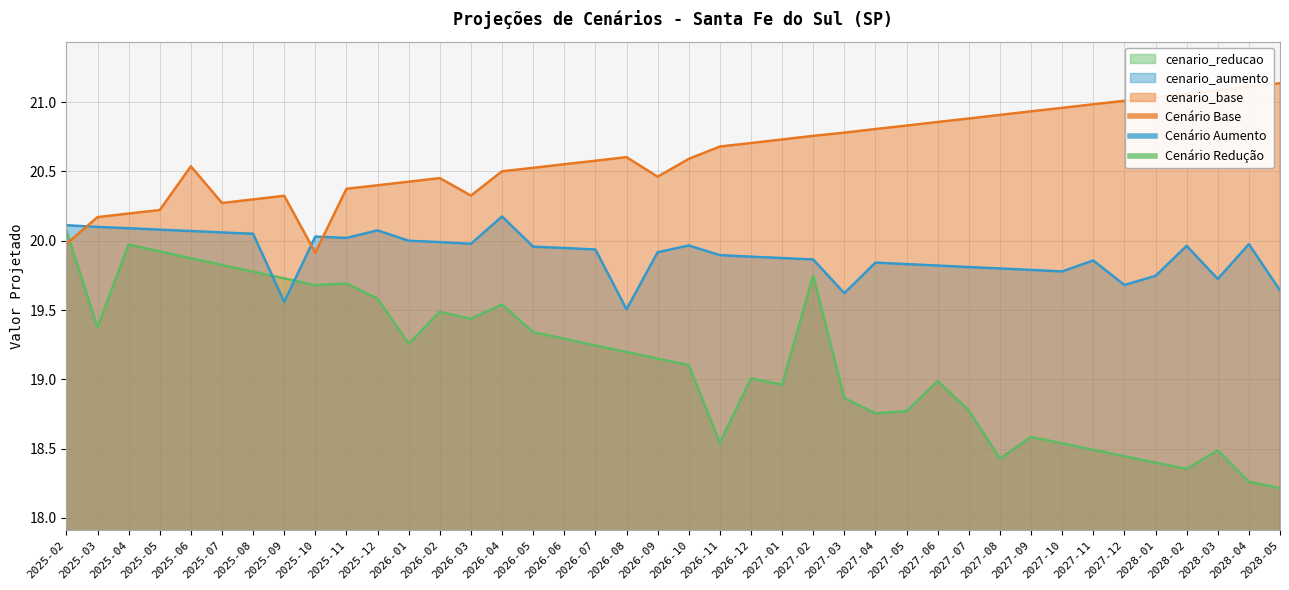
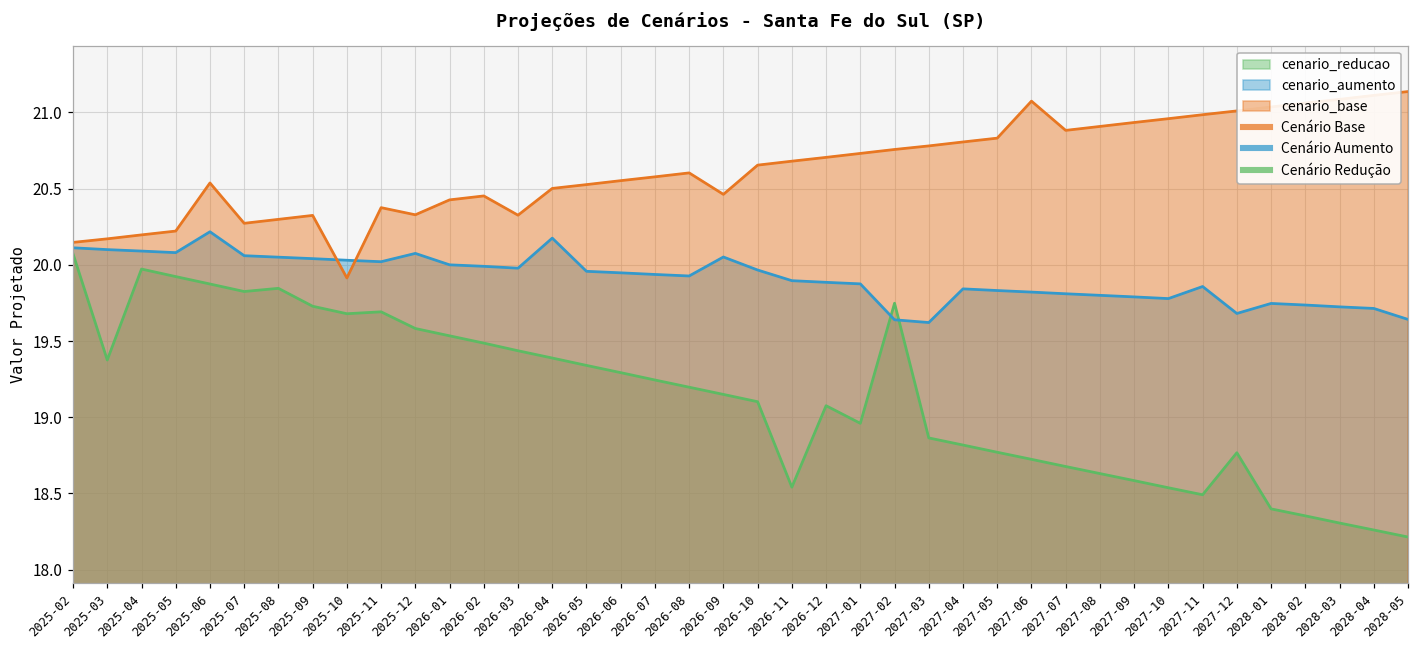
cenario_base, 2025-02: 19.98 -> 20.15
cenario_aumento, 2025-06: 20.07 -> 20.22
cenario_reducao, 2025-08: 19.78 -> 19.85
cenario_aumento, 2025-09: 19.56 -> 20.04
cenario_base, 2025-12: 20.40 -> 20.33
cenario_reducao, 2026-01: 19.26 -> 19.53
cenario_reducao, 2026-04: 19.54 -> 19.39
cenario_aumento, 2026-08: 19.51 -> 19.93
cenario_aumento, 2026-09: 19.92 -> 20.05
cenario_base, 2026-10: 20.59 -> 20.65
cenario_reducao, 2026-12: 19.01 -> 19.08
cenario_aumento, 2027-02: 19.86 -> 19.64
cenario_reducao, 2027-04: 18.75 -> 18.82
cenario_reducao, 2027-06: 18.99 -> 18.72
cenario_base, 2027-06: 20.86 -> 21.07
cenario_reducao, 2027-07: 18.78 -> 18.68
cenario_reducao, 2027-08: 18.43 -> 18.63
cenario_reducao, 2027-12: 18.44 -> 18.77
cenario_aumento, 2028-02: 19.96 -> 19.74
cenario_reducao, 2028-03: 18.49 -> 18.31
cenario_aumento, 2028-04: 19.98 -> 19.71
